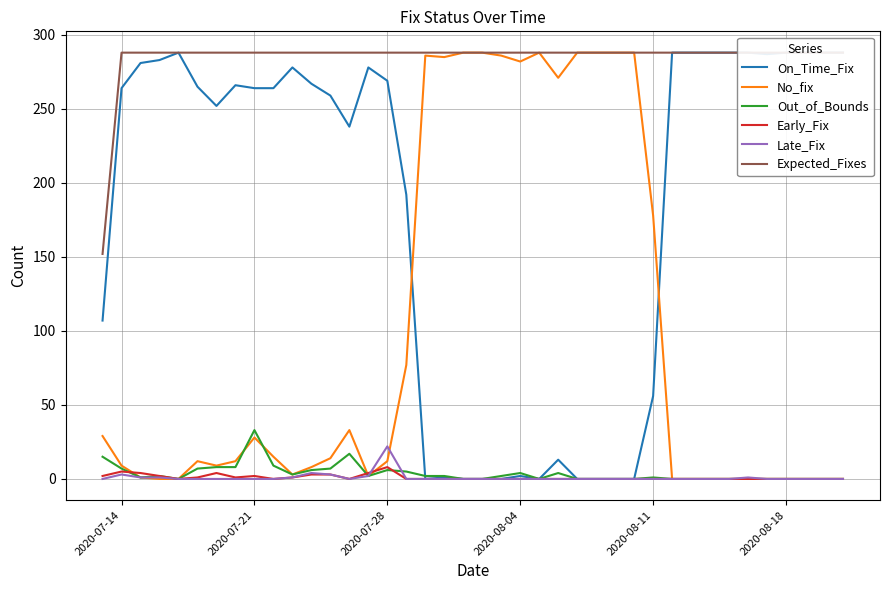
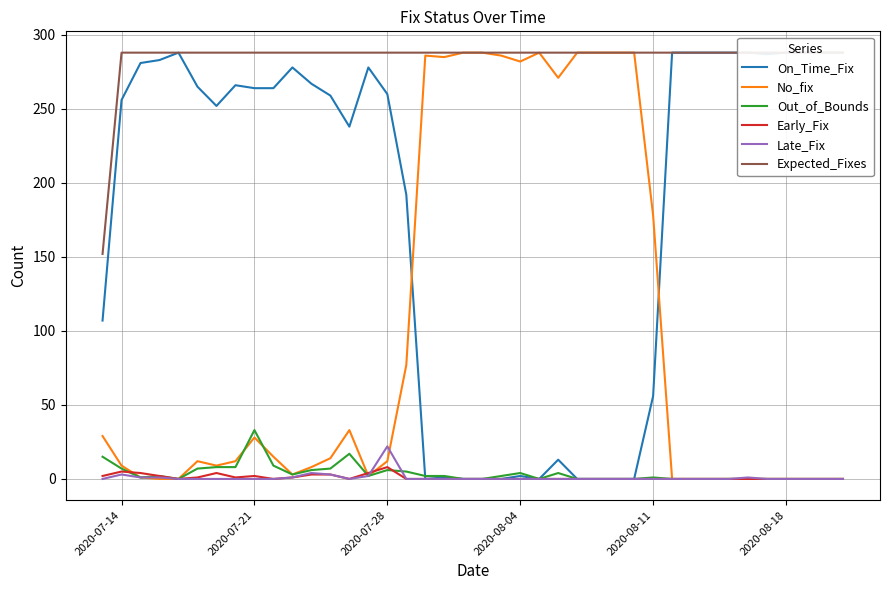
On_Time_Fix, 2020-07-14: 264 -> 256
On_Time_Fix, 2020-07-28: 269 -> 260
